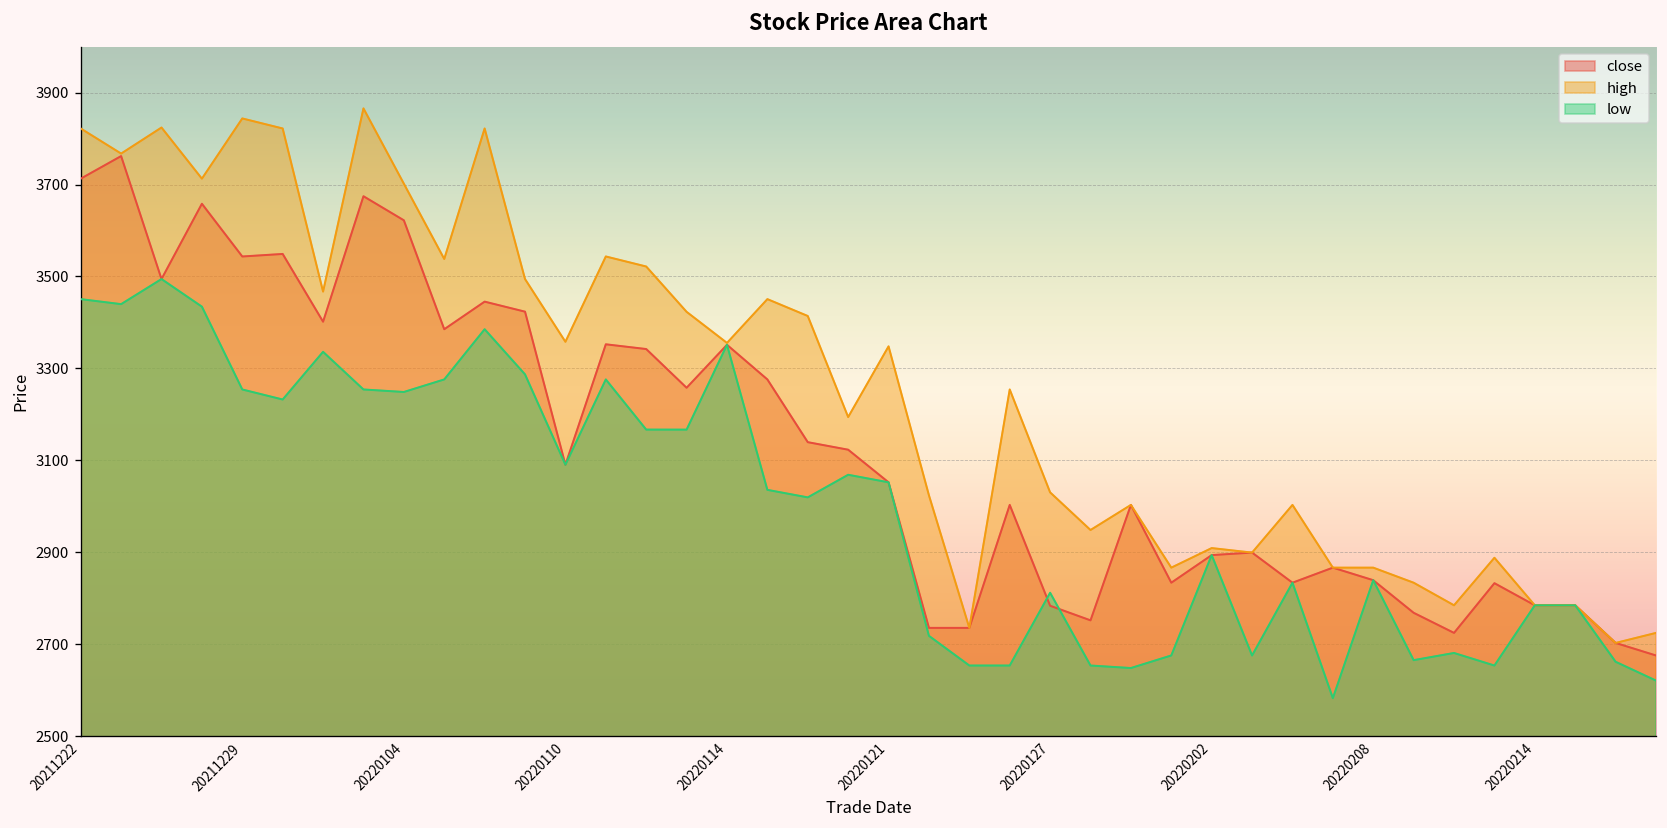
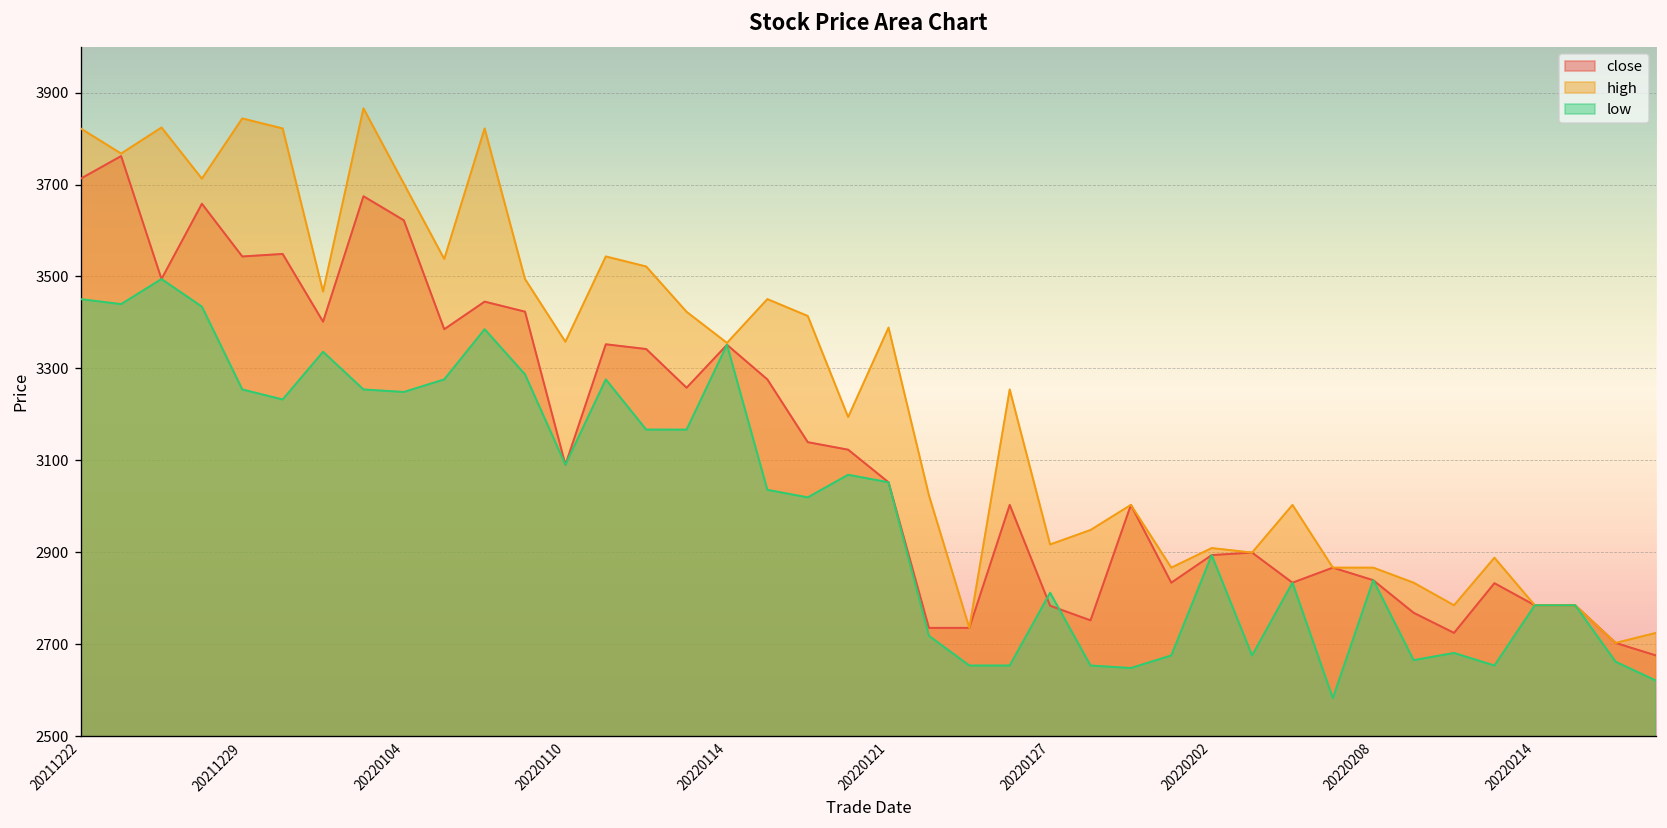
high, 20220121: 3350 -> 3390
high, 20220127: 3030 -> 2920
